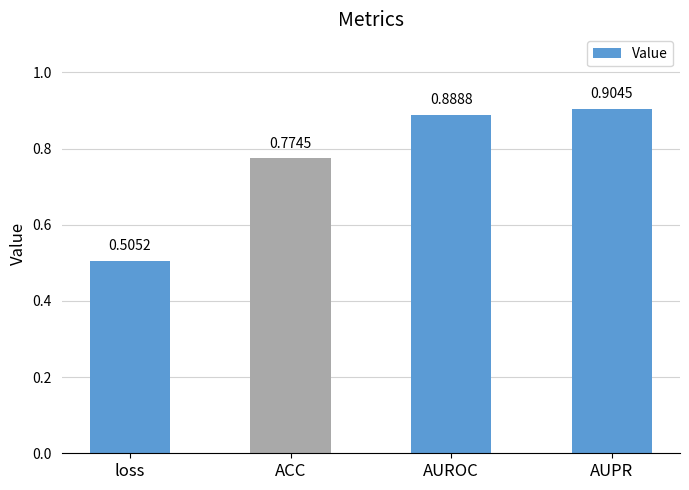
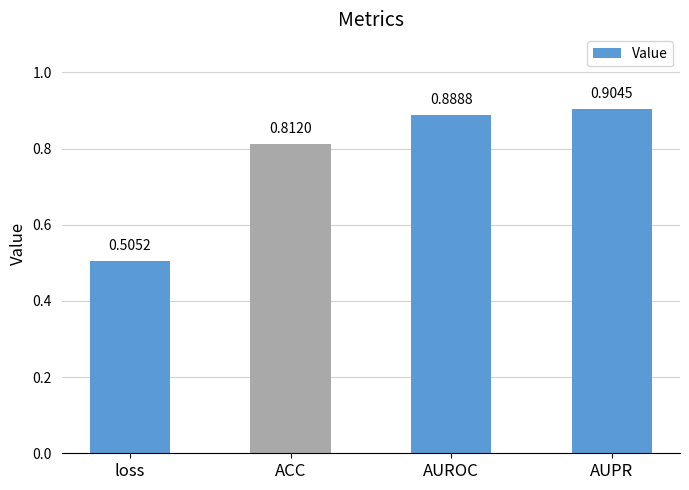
ACC: 0.7745 -> 0.8120
